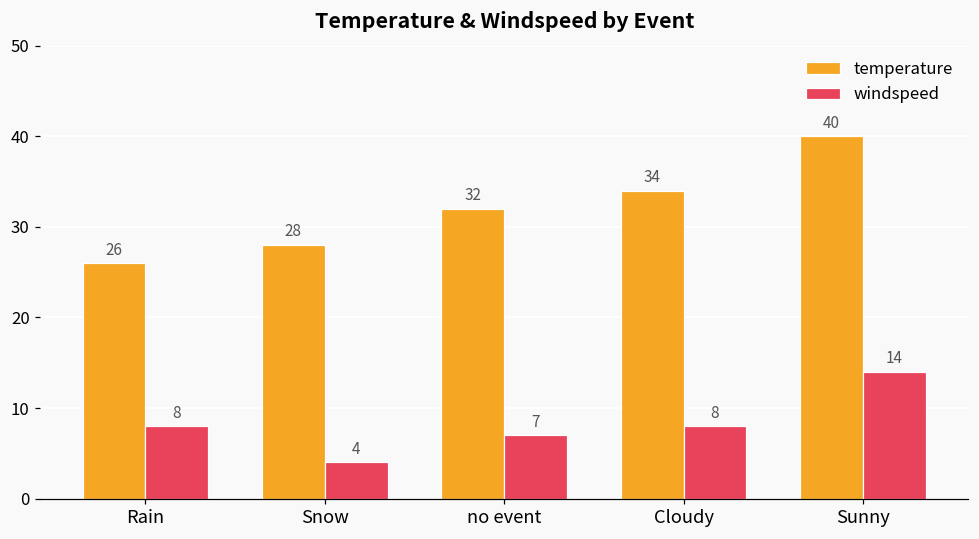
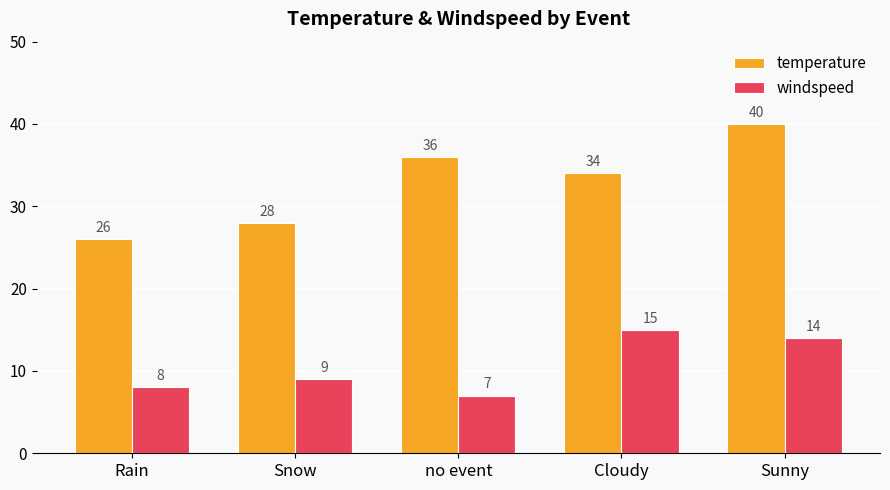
windspeed, Snow: 4 -> 9
temperature, no event: 32 -> 36
windspeed, Cloudy: 8 -> 15
